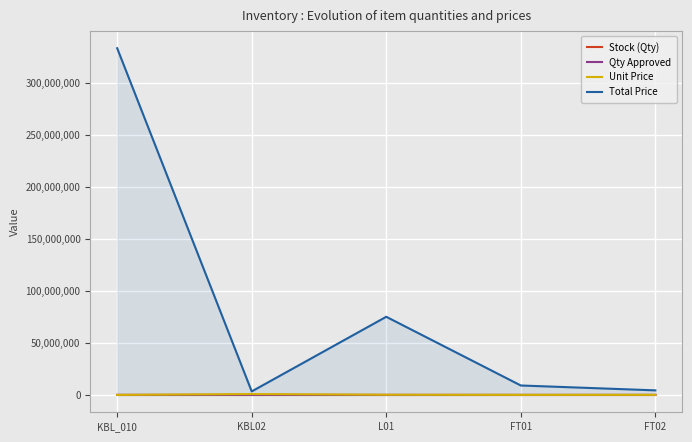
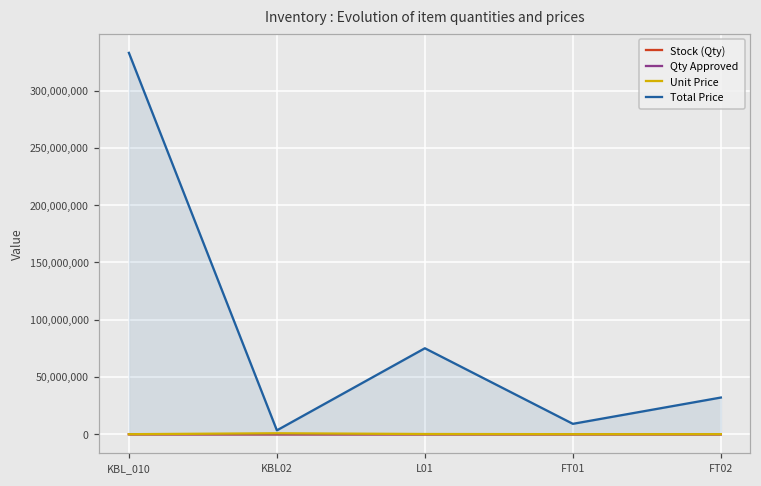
Total Price, FT02: 4,000,000 -> 32,000,000
